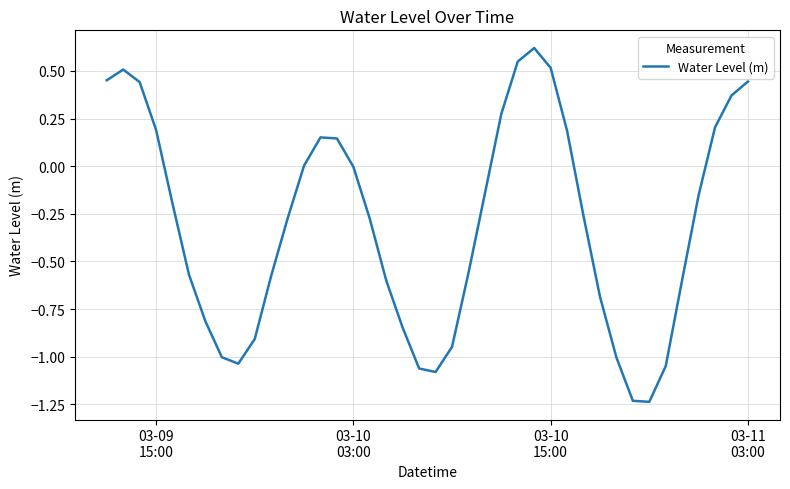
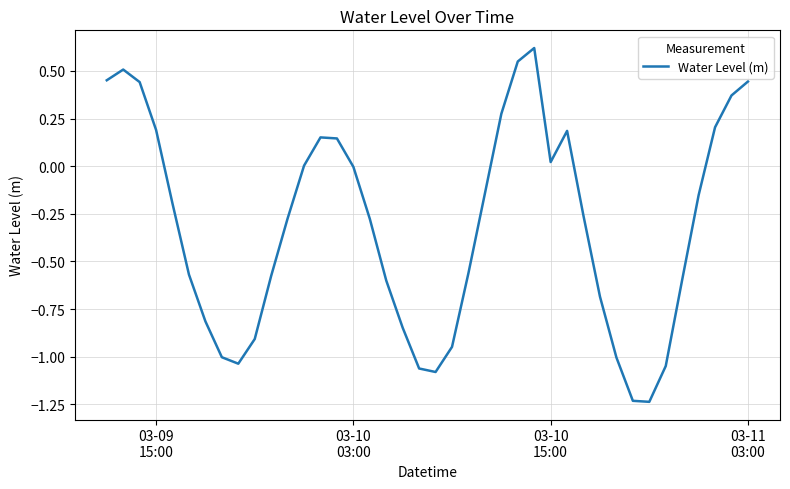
03-10 15:00: 0.52 -> 0.02
